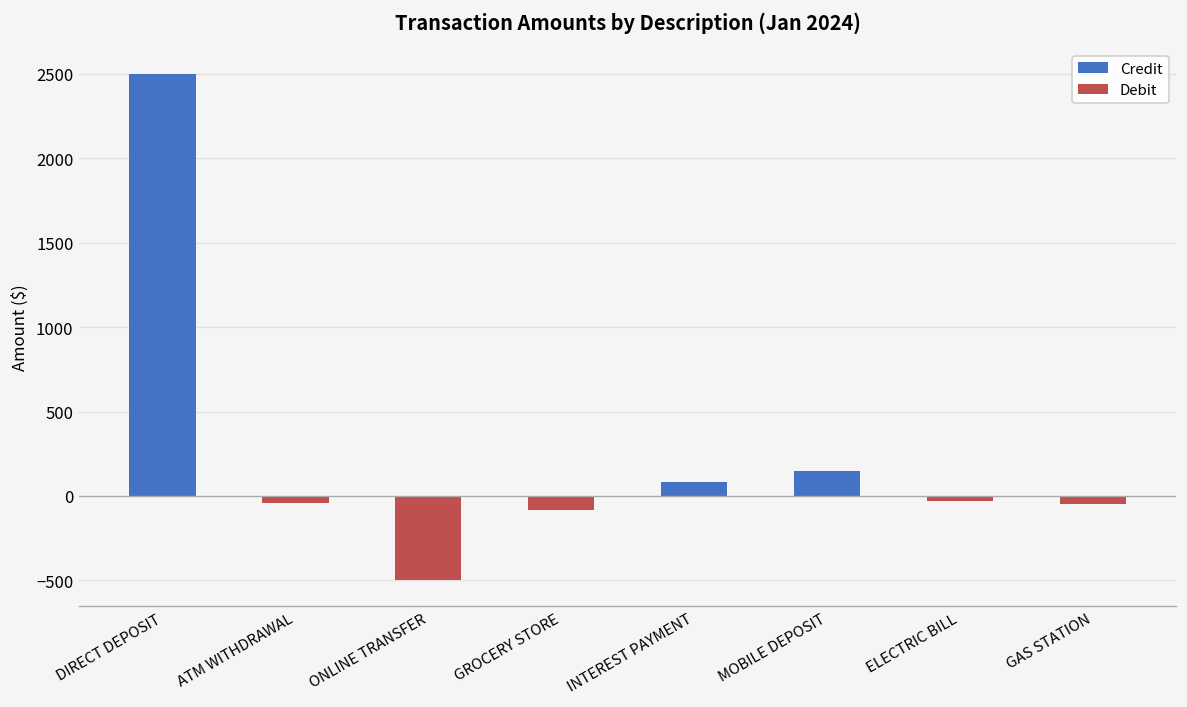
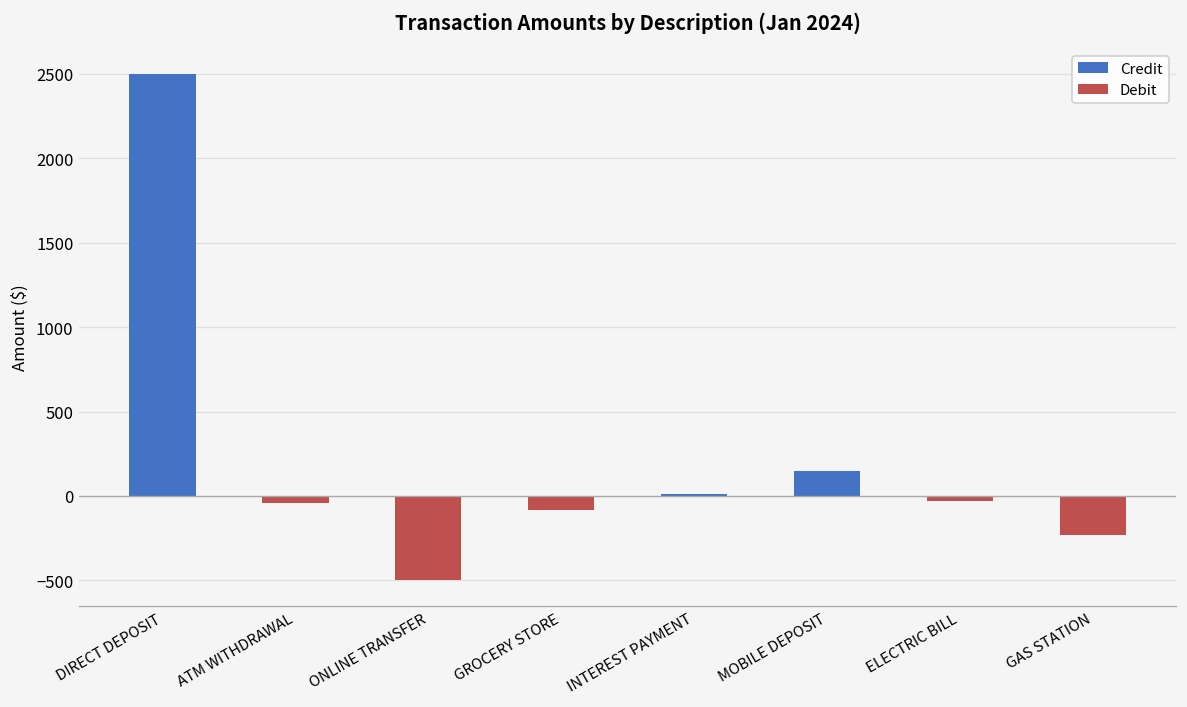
INTEREST PAYMENT: 80 -> 10
GAS STATION: -50 -> -230
